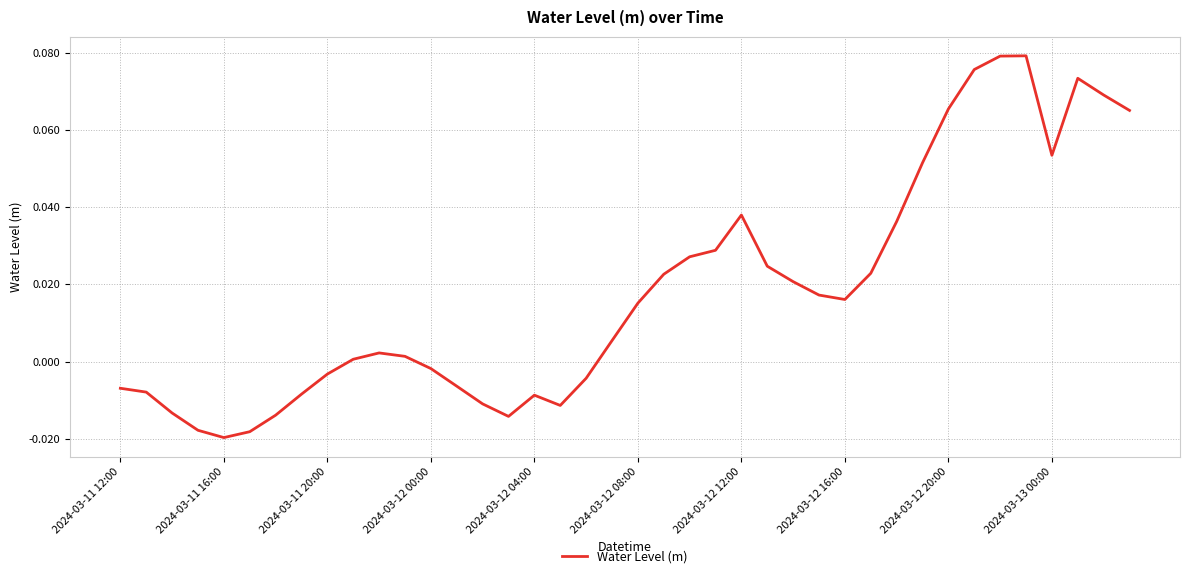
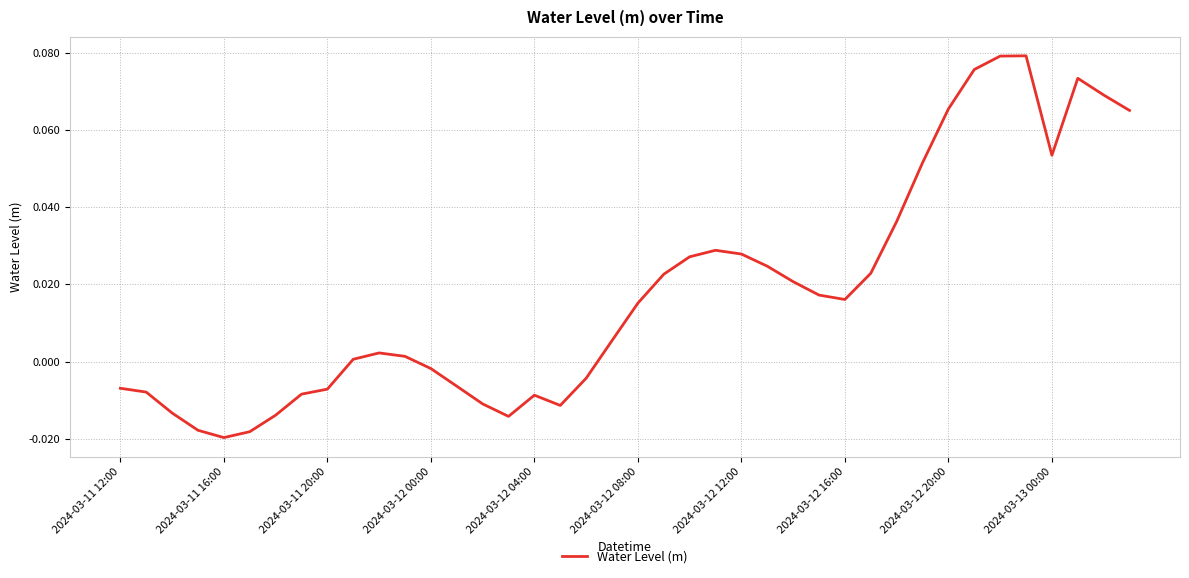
2024-03-11 20:00: -0.003 -> -0.007
2024-03-12 12:00: 0.038 -> 0.028
